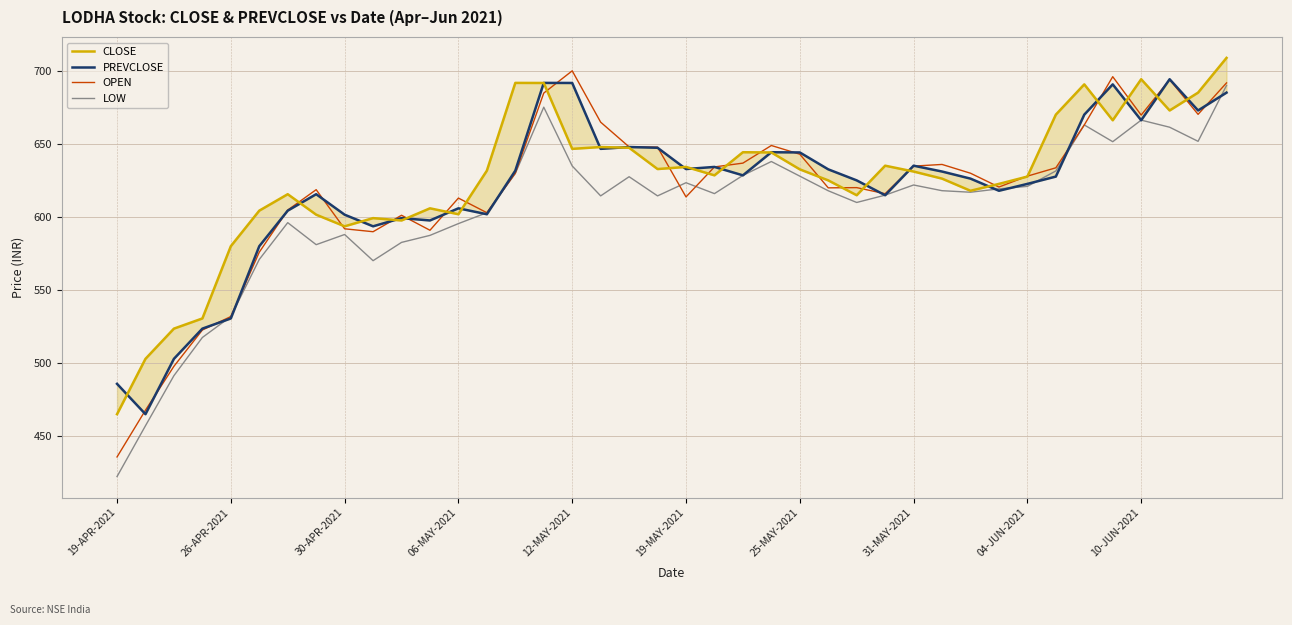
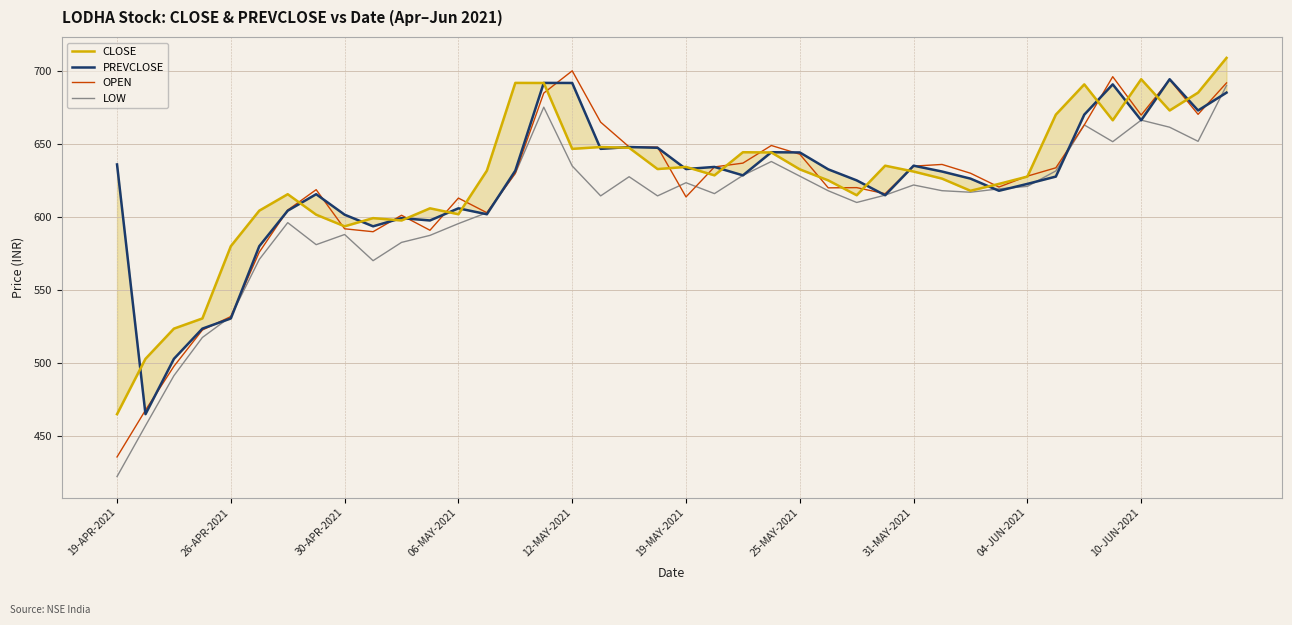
PREVCLOSE, 19-APR-2021: 486 -> 636
